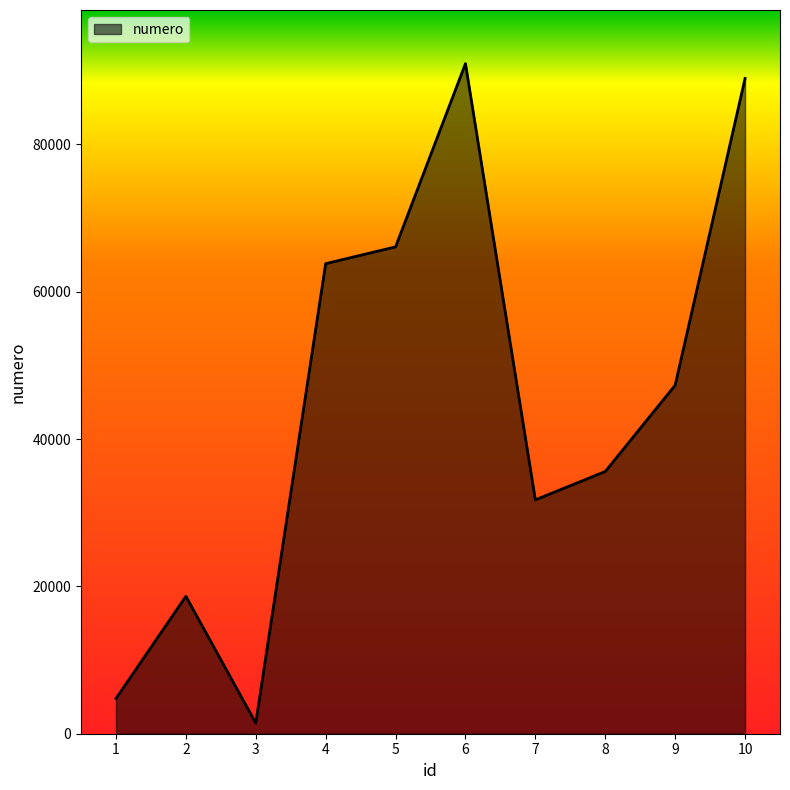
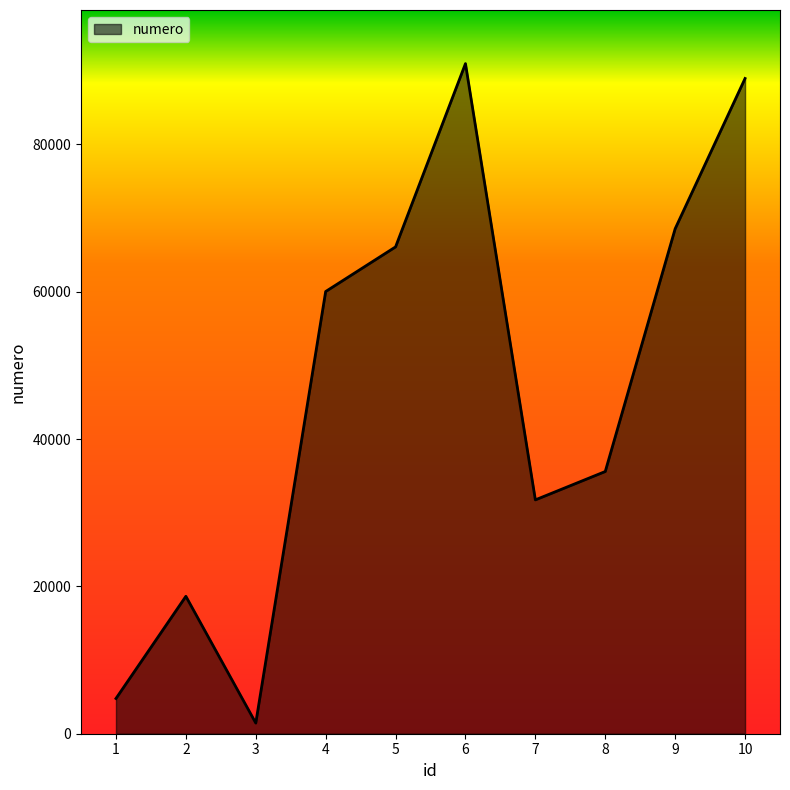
4: 64000 -> 60000
9: 47000 -> 69000
